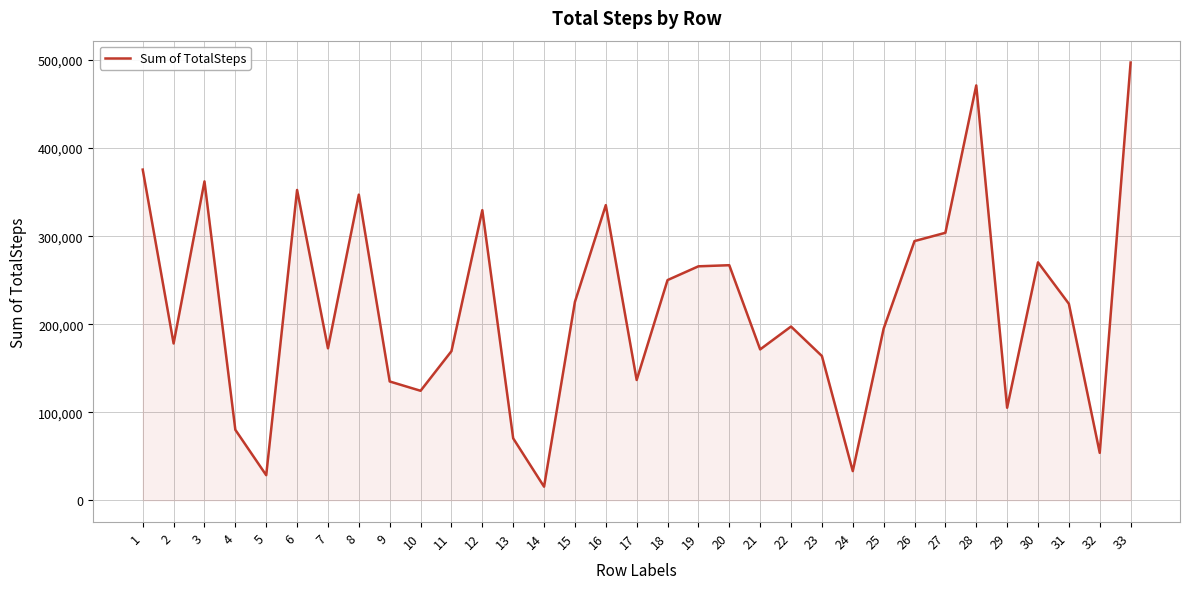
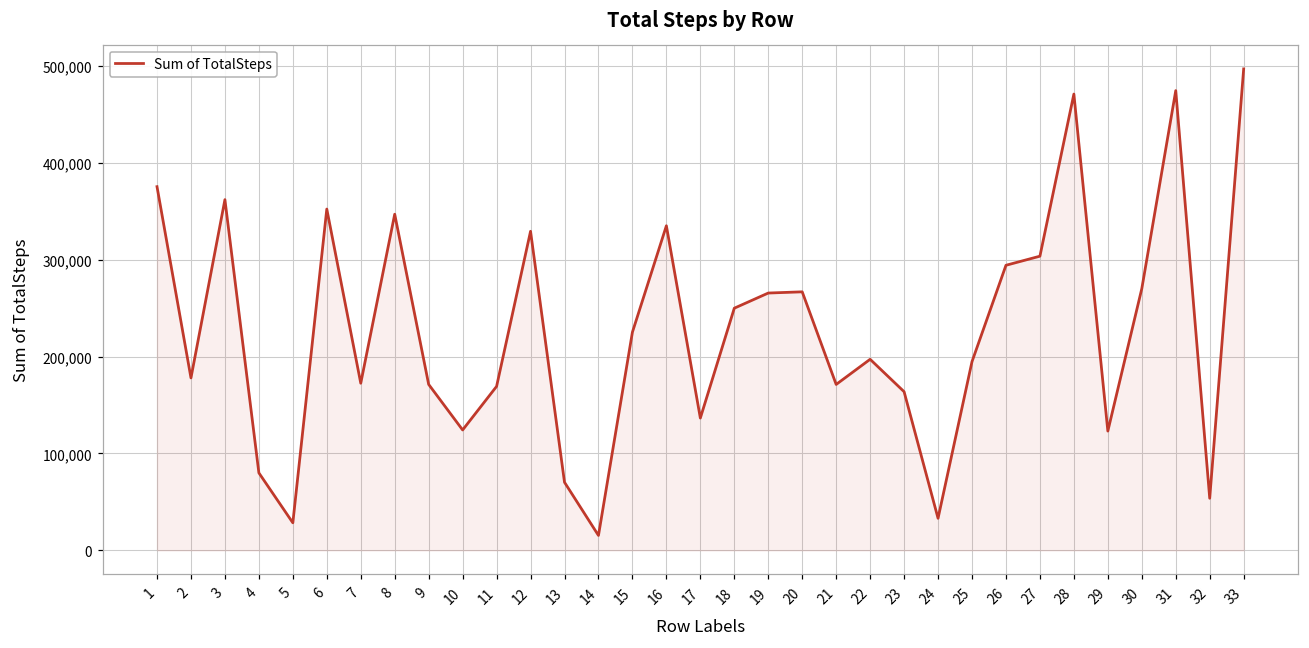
9: 130,000 -> 170,000
29: 110,000 -> 120,000
31: 220,000 -> 470,000
